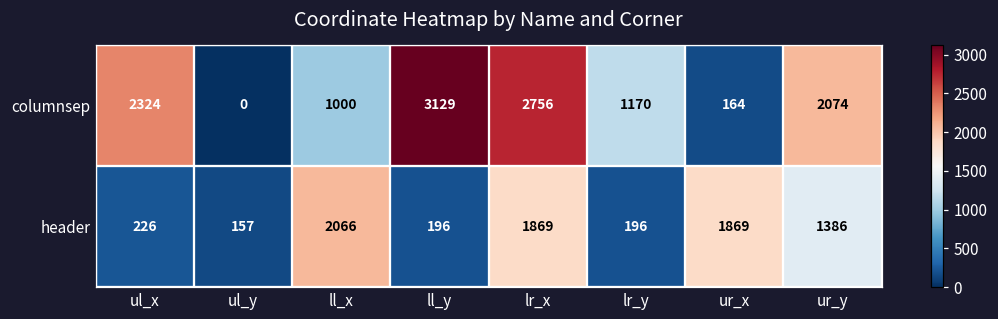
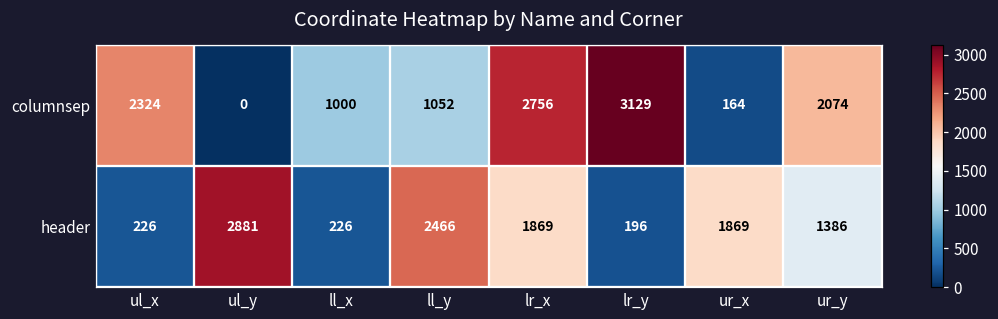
columnsep, ll_y: 3129 -> 1052
columnsep, lr_y: 1170 -> 3129
header, ul_y: 157 -> 2881
header, ll_x: 2066 -> 226
header, ll_y: 196 -> 2466
